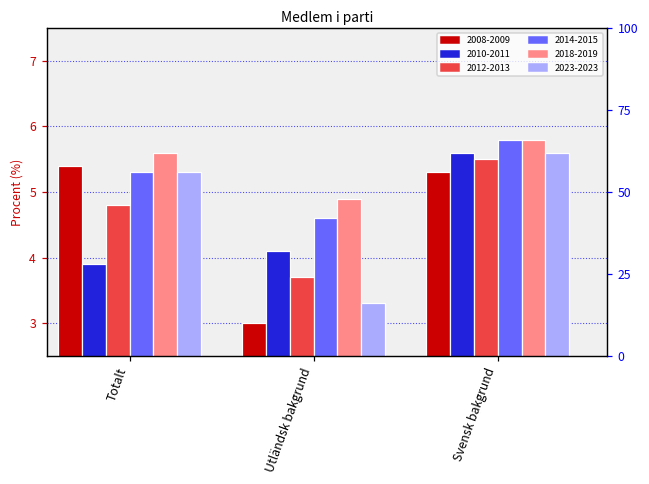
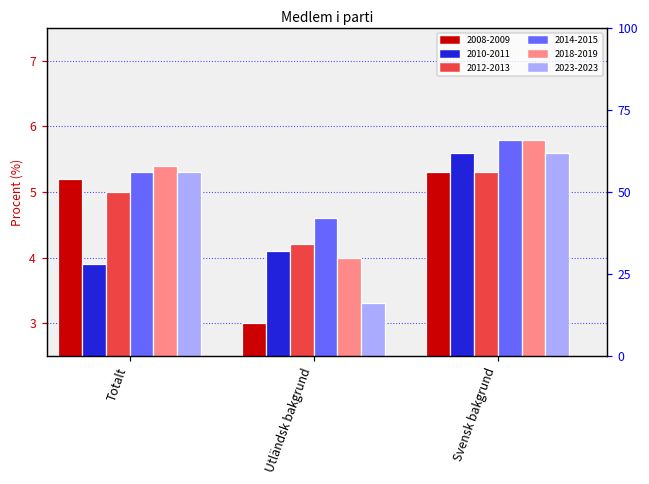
2008-2009, Totalt: 5.4 -> 5.2
2012-2013, Totalt: 4.8 -> 5.0
2018-2019, Totalt: 5.6 -> 5.4
2012-2013, Utländsk bakgrund: 3.7 -> 4.2
2018-2019, Utländsk bakgrund: 4.9 -> 4.0
2012-2013, Svensk bakgrund: 5.5 -> 5.3
